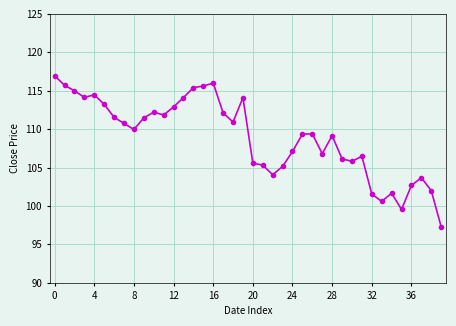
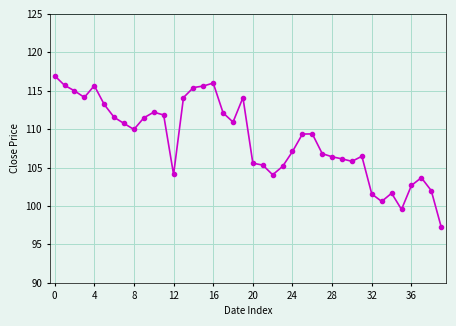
4: 114 -> 116
12: 113 -> 104
28: 109 -> 106
